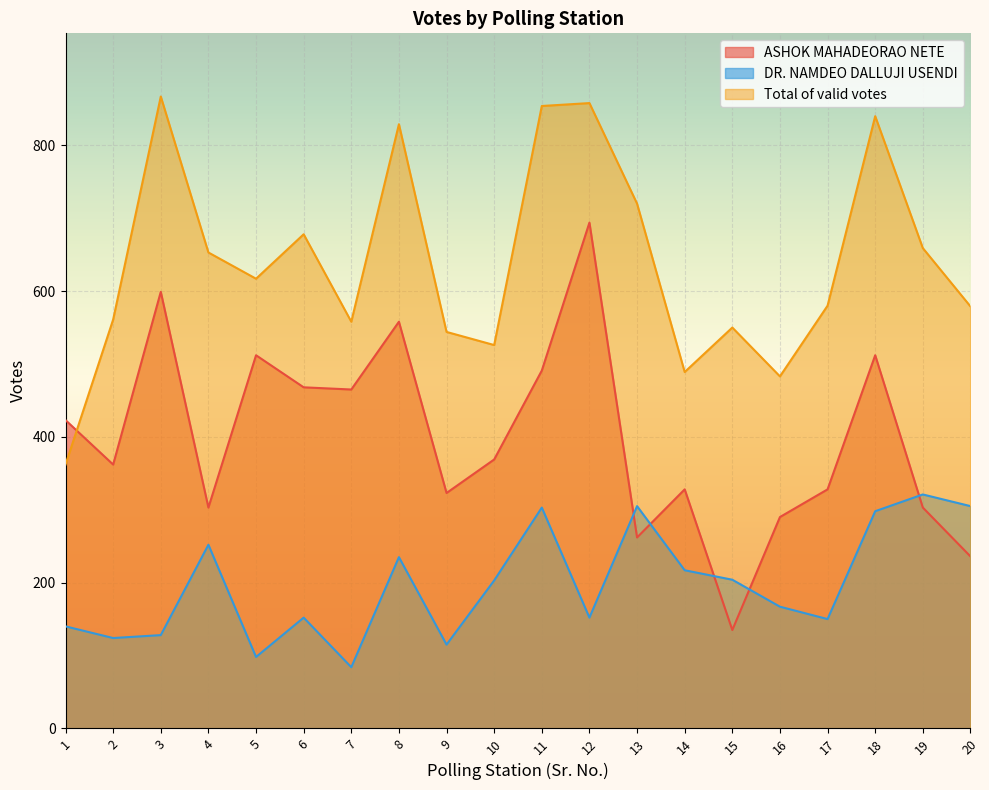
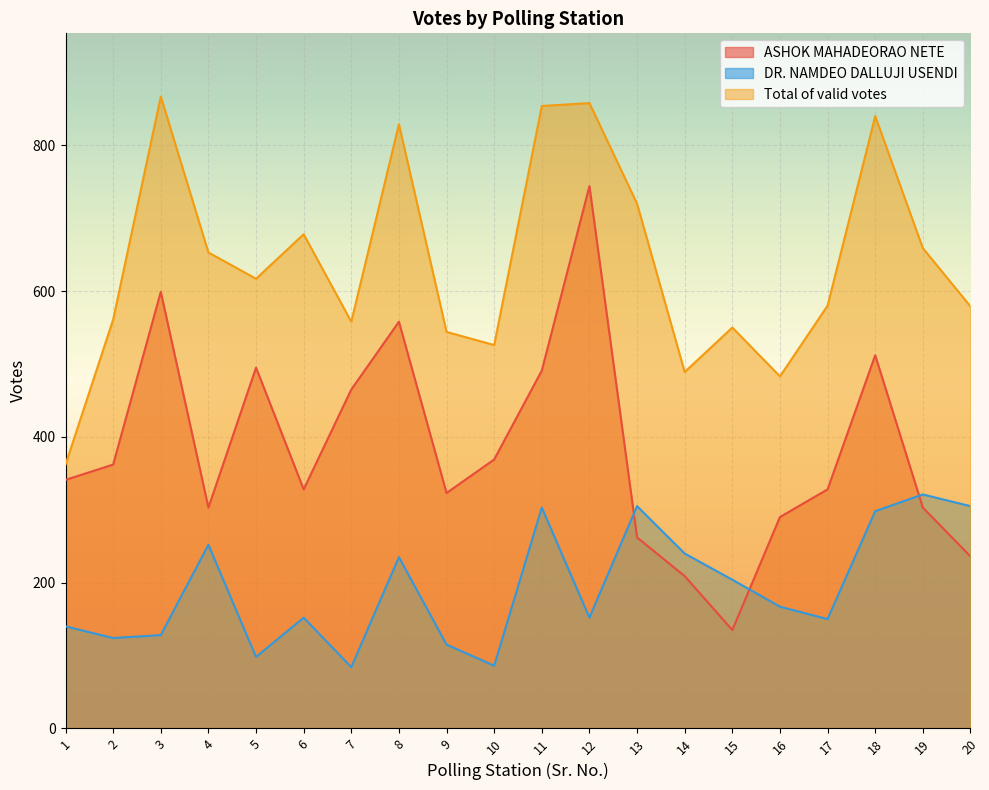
ASHOK MAHADEORAO NETE, 1: 420 -> 340
ASHOK MAHADEORAO NETE, 5: 510 -> 500
ASHOK MAHADEORAO NETE, 6: 470 -> 330
DR. NAMDEO DALLUJI USENDI, 10: 200 -> 90
ASHOK MAHADEORAO NETE, 12: 690 -> 740
ASHOK MAHADEORAO NETE, 14: 330 -> 210
DR. NAMDEO DALLUJI USENDI, 14: 220 -> 240
